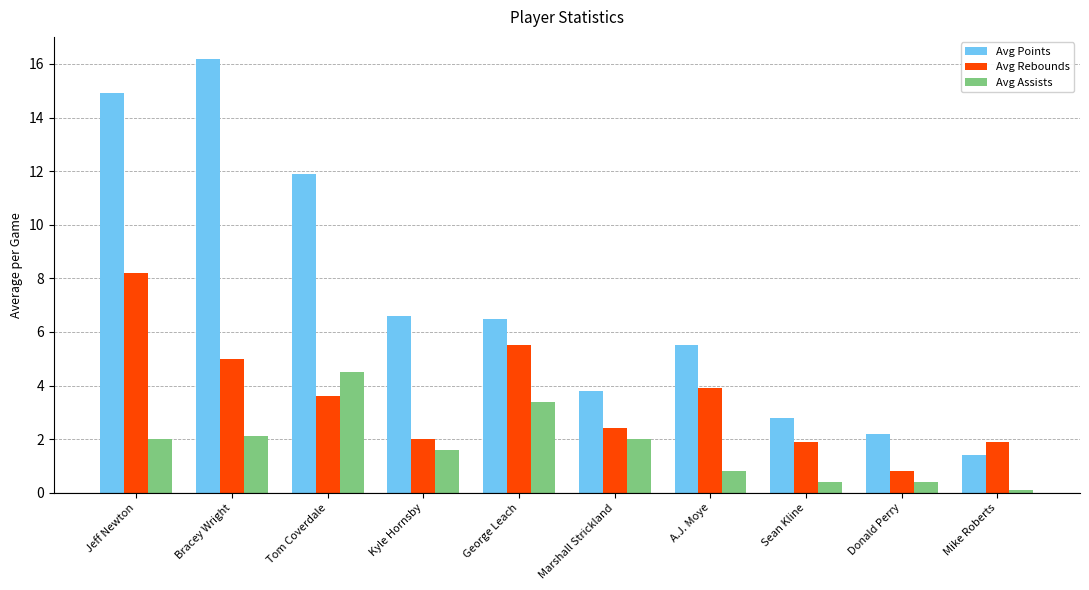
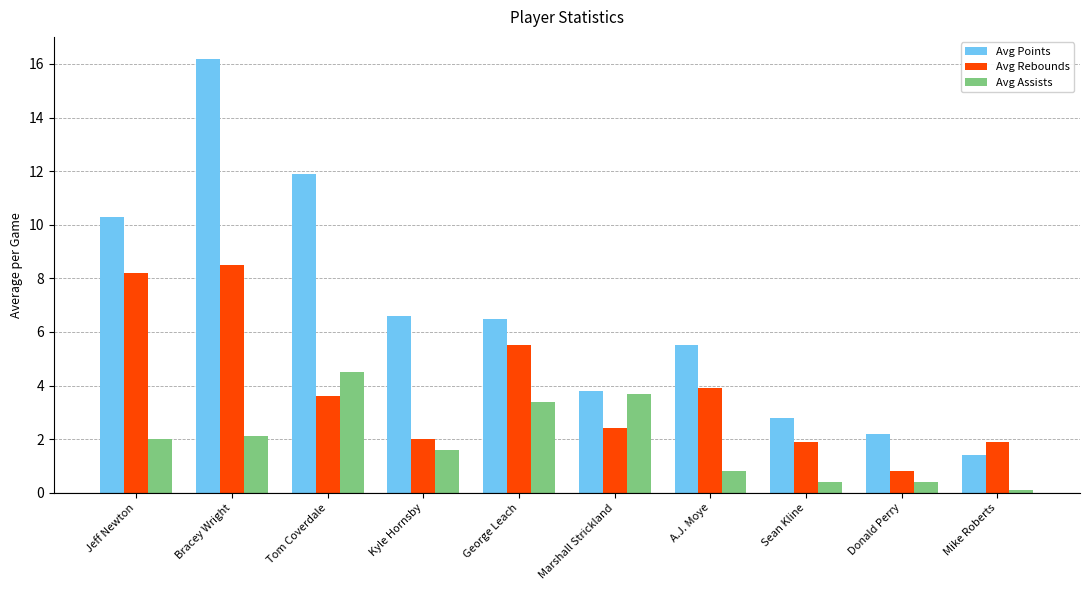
Avg Points, Jeff Newton: 14.9 -> 10.3
Avg Rebounds, Bracey Wright: 5.0 -> 8.5
Avg Assists, Marshall Strickland: 2.0 -> 3.7
